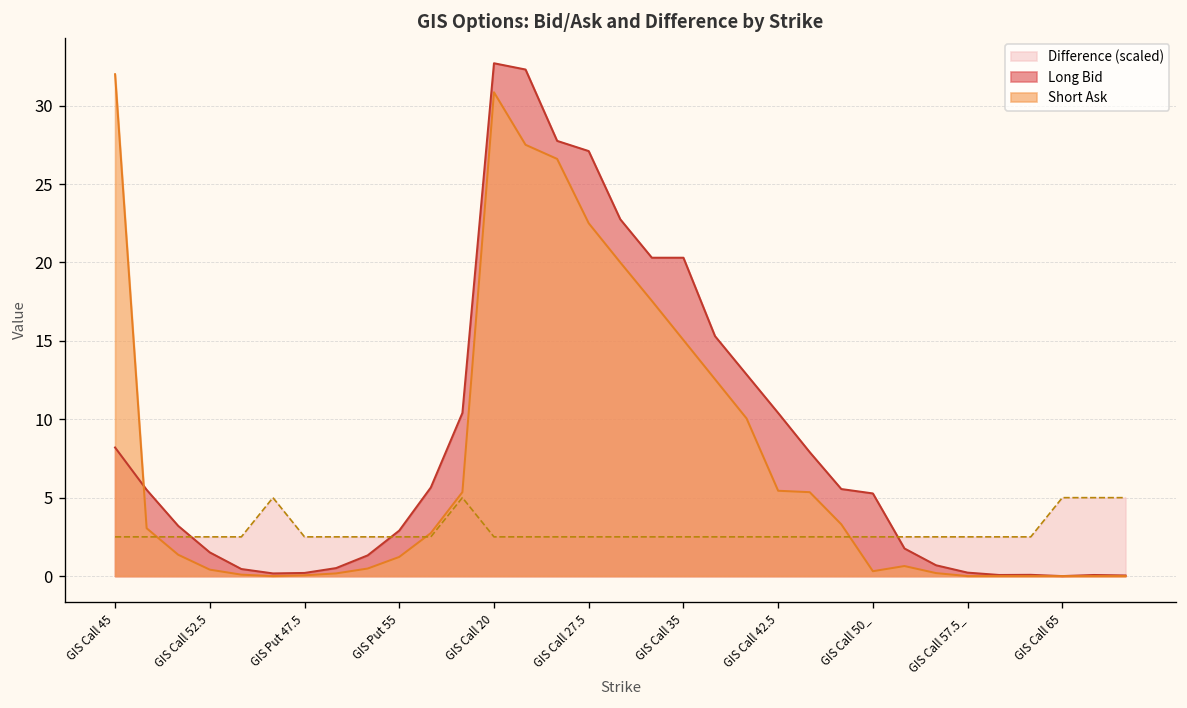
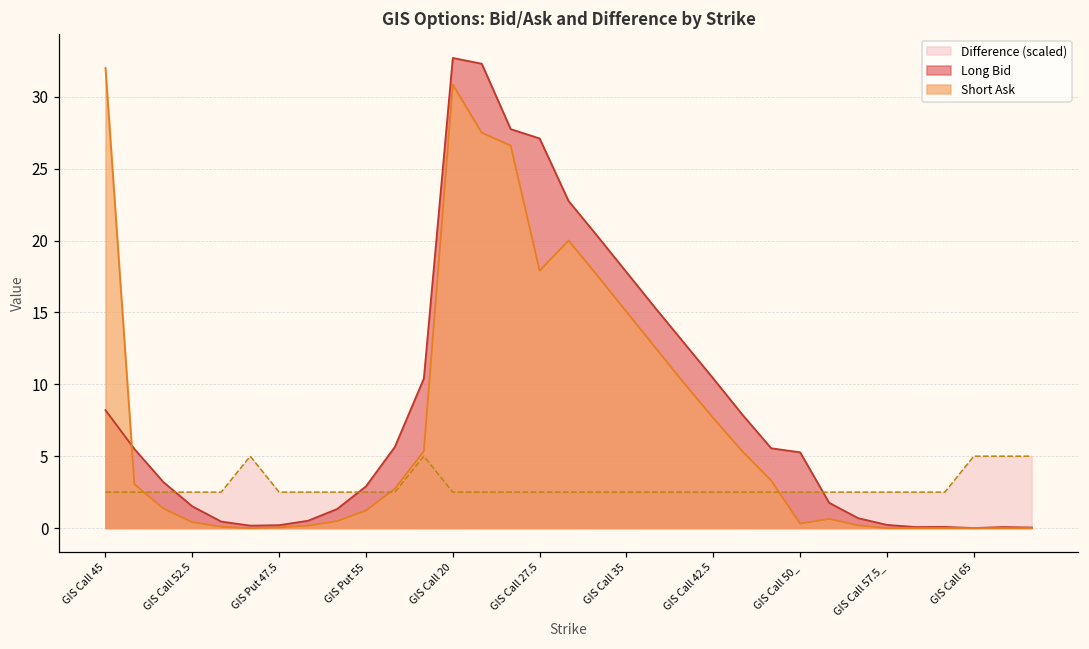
Short Ask, GIS Call 27.5: 22.5 -> 17.9
Long Bid, GIS Call 35: 20.3 -> 17.8
Short Ask, GIS Call 42.5: 5.4 -> 7.7
